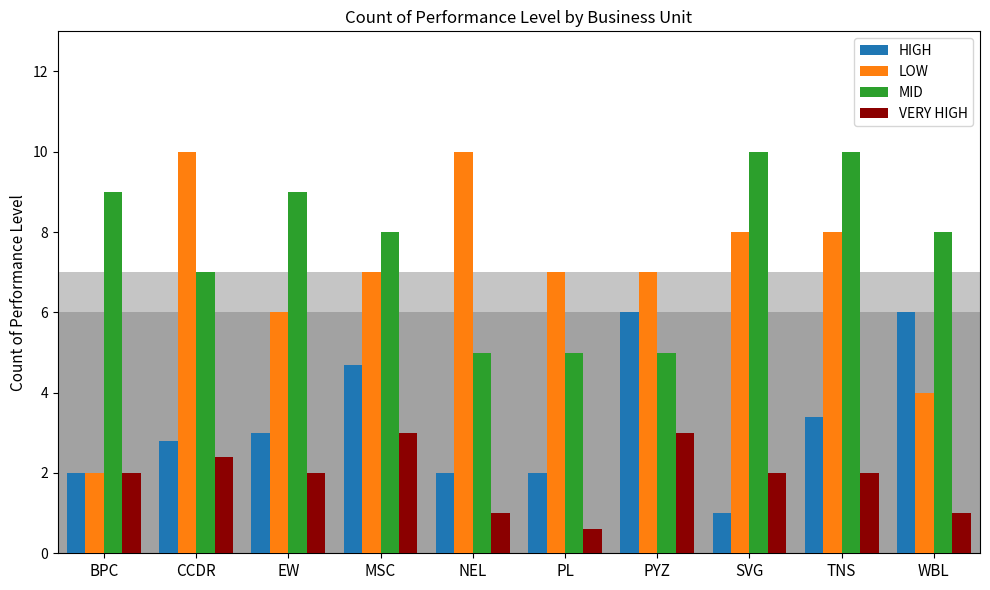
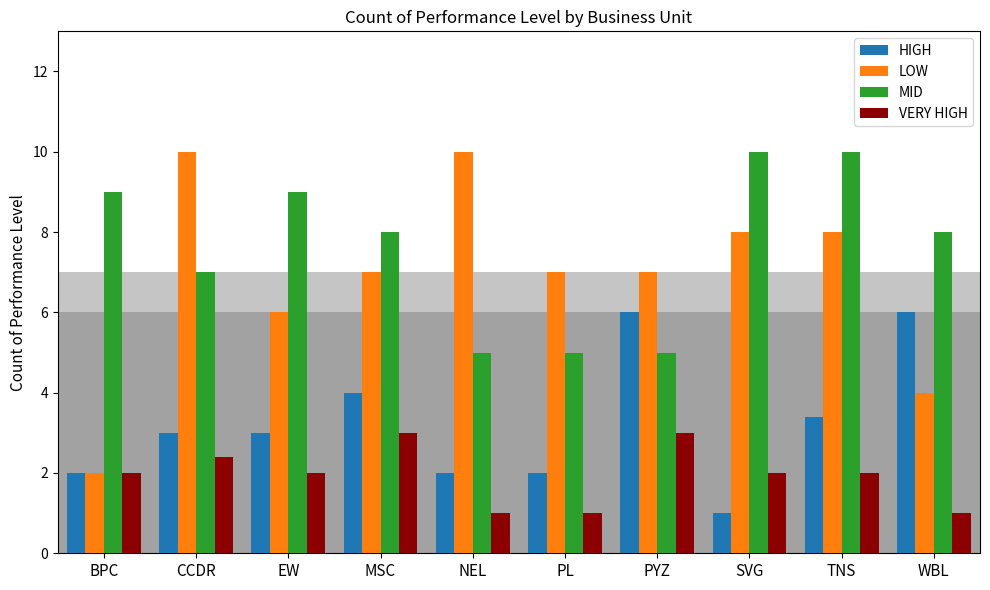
HIGH, CCDR: 2.8 -> 3.0
HIGH, MSC: 4.7 -> 4.0
VERY HIGH, PL: 0.6 -> 1.0
